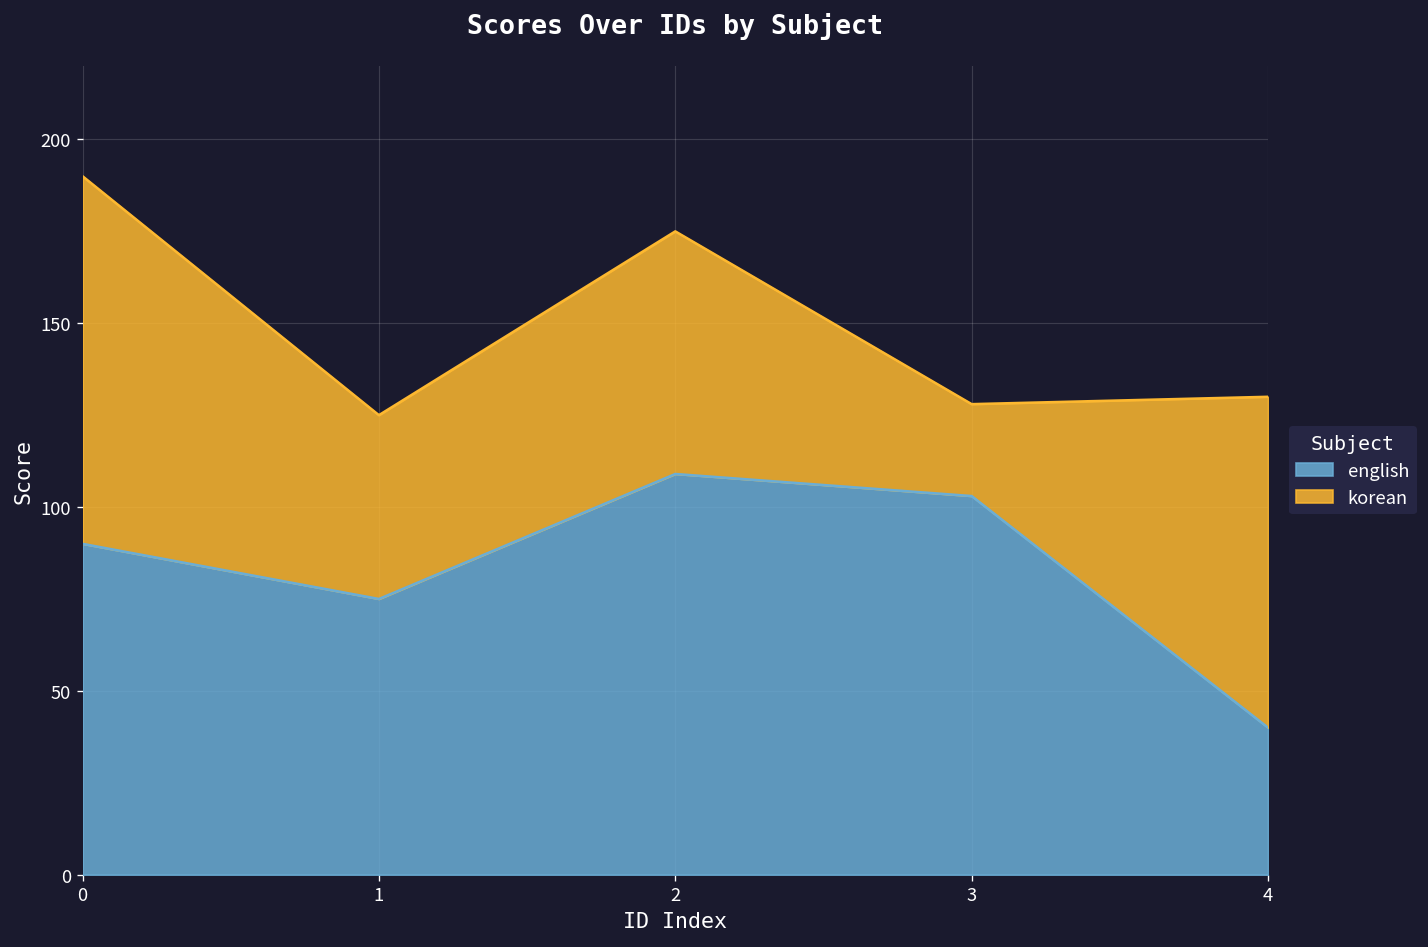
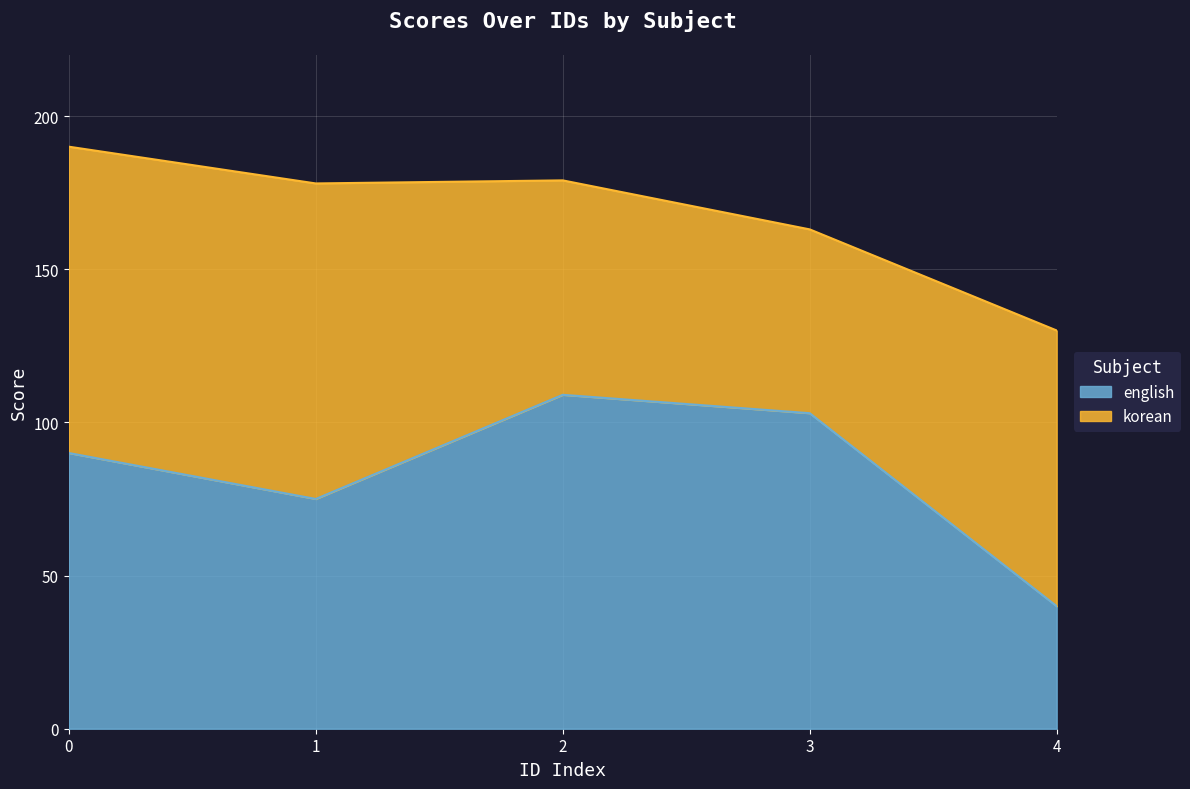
korean, 1: 50 -> 103
korean, 2: 66 -> 70
korean, 3: 25 -> 60
